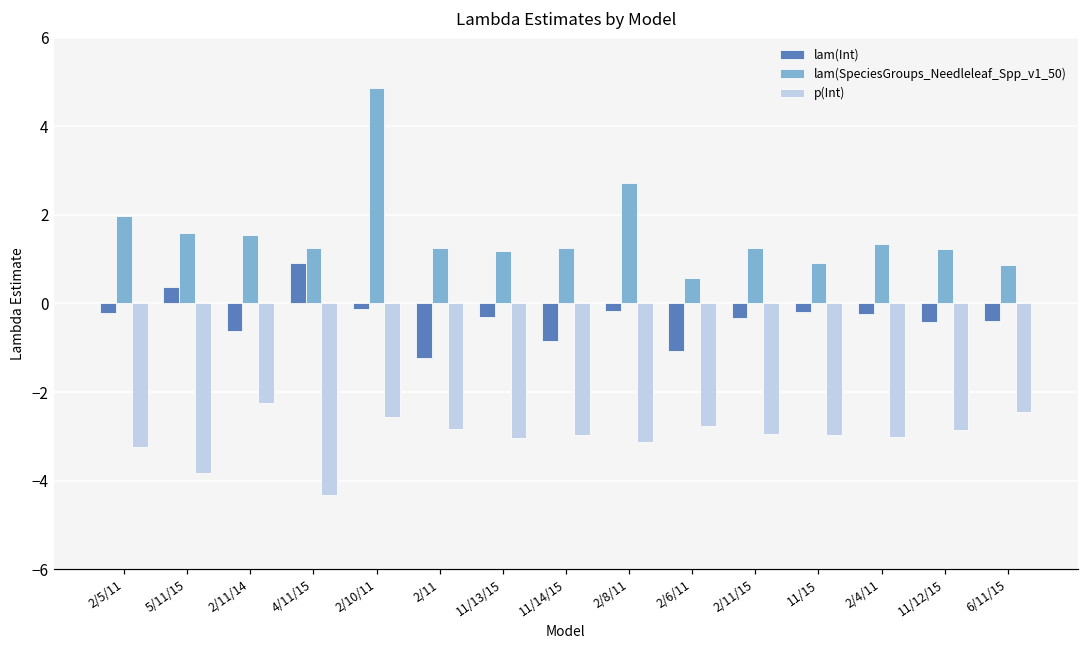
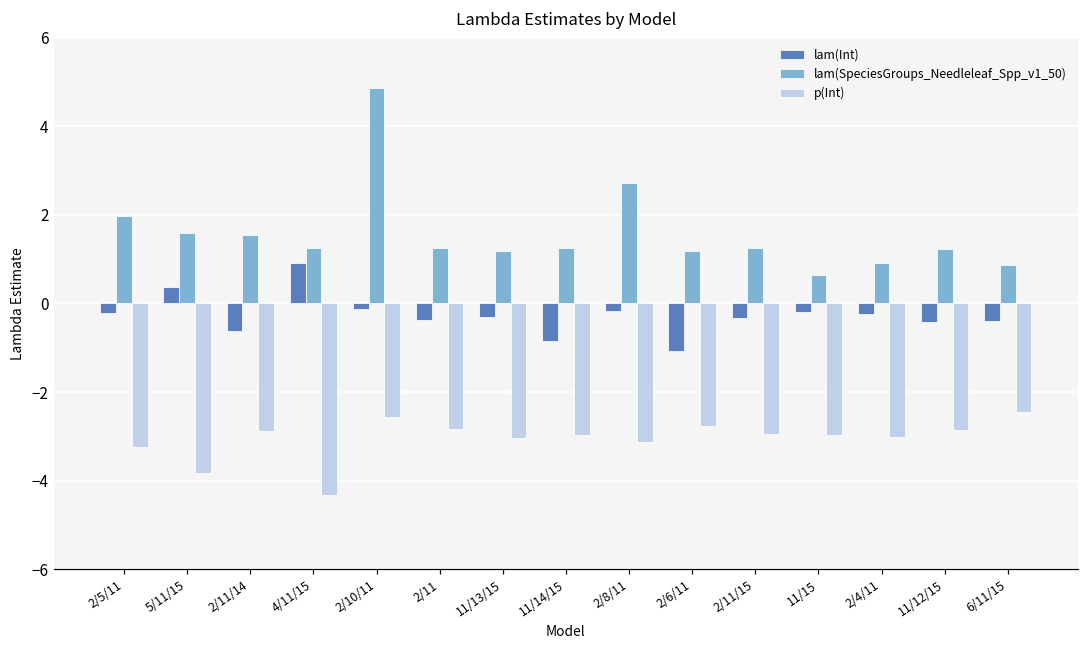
p(Int), 2/11/14: -2.2 -> -2.9
lam(Int), 2/11: -1.2 -> -0.4
lam(SpeciesGroups_Needleleaf_Spp_v1_50), 2/6/11: 0.6 -> 1.2
lam(SpeciesGroups_Needleleaf_Spp_v1_50), 11/15: 0.9 -> 0.7
lam(SpeciesGroups_Needleleaf_Spp_v1_50), 2/4/11: 1.3 -> 0.9
